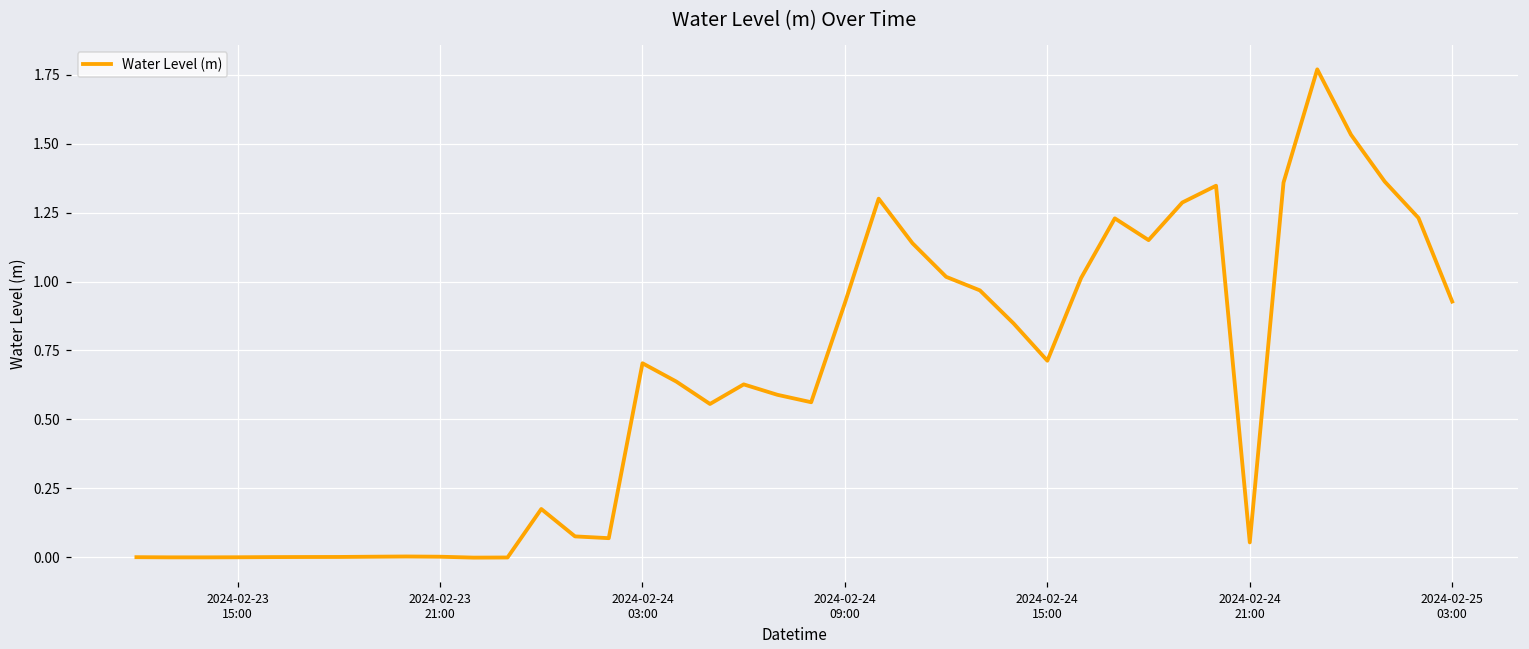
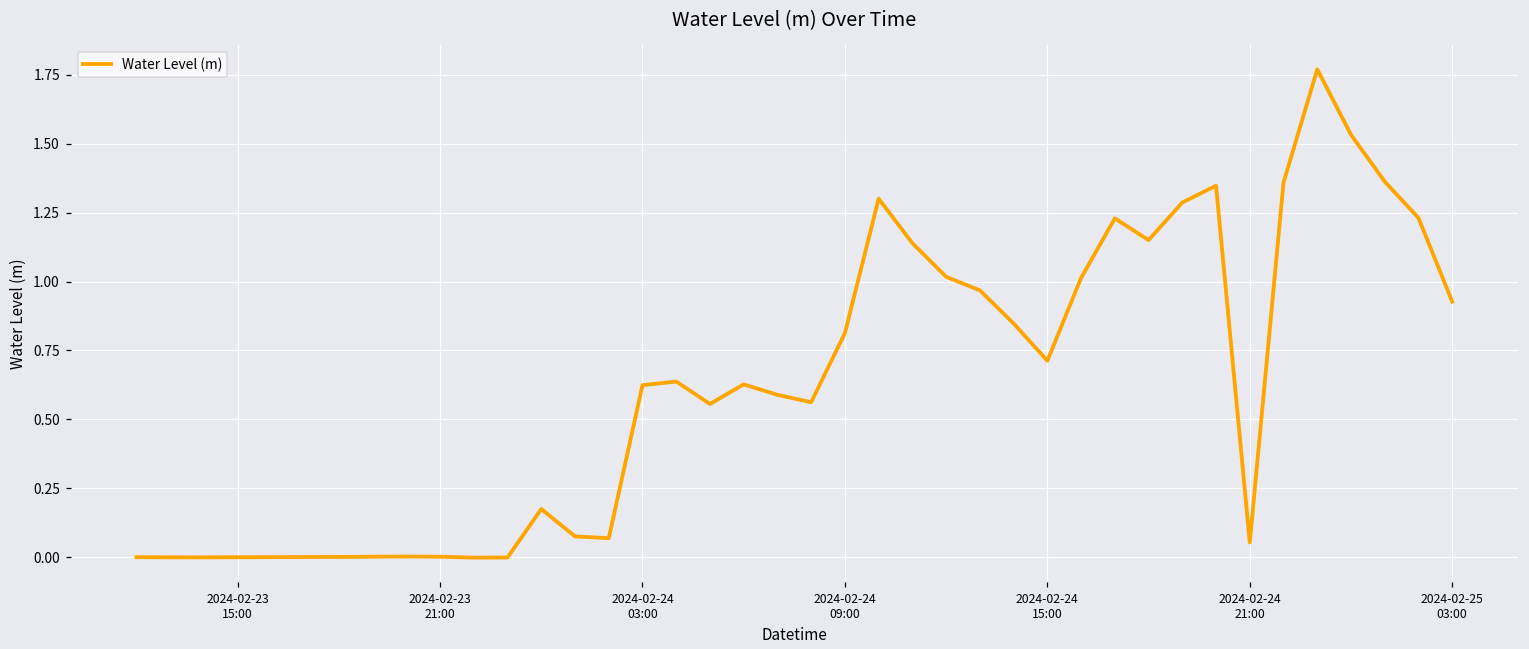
2024-02-24 03:00: 0.70 -> 0.62
2024-02-24 09:00: 0.92 -> 0.81
